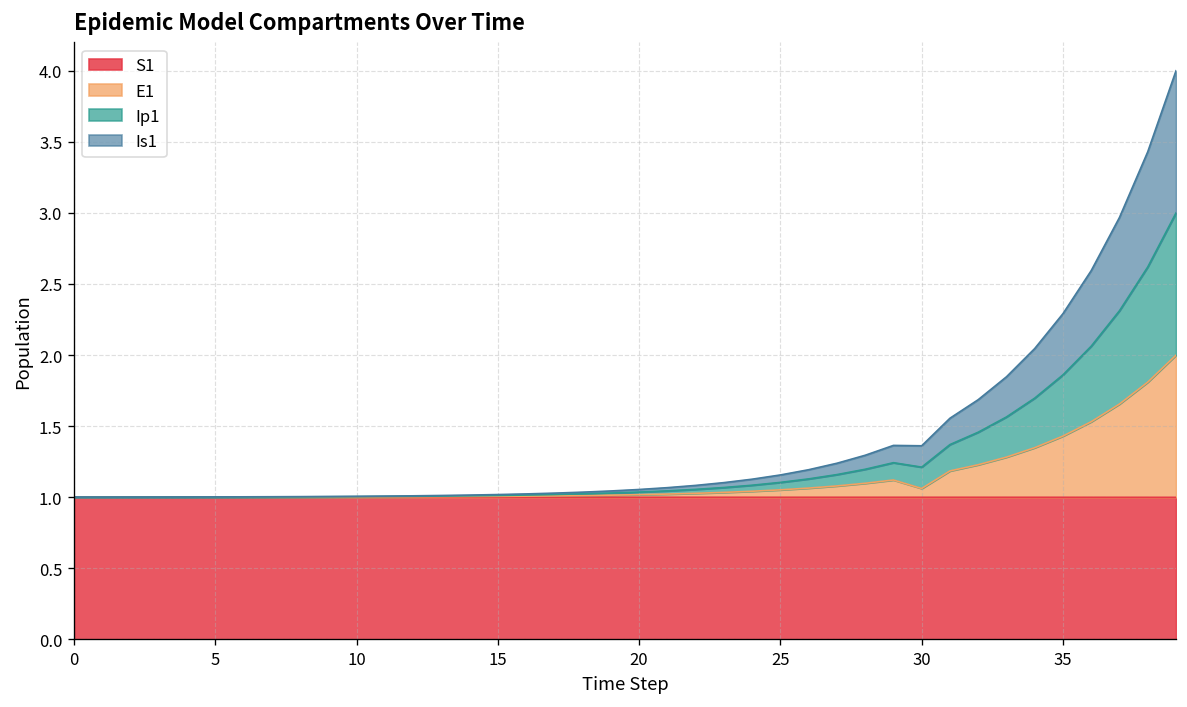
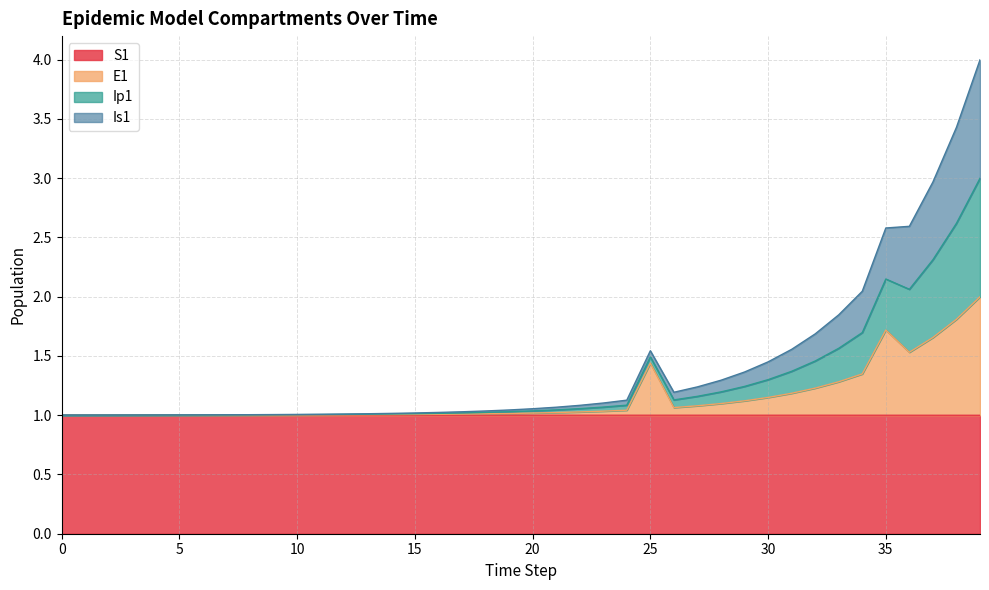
E1, 25: 0.05 -> 0.44
E1, 30: 0.06 -> 0.15
E1, 35: 0.43 -> 0.72
